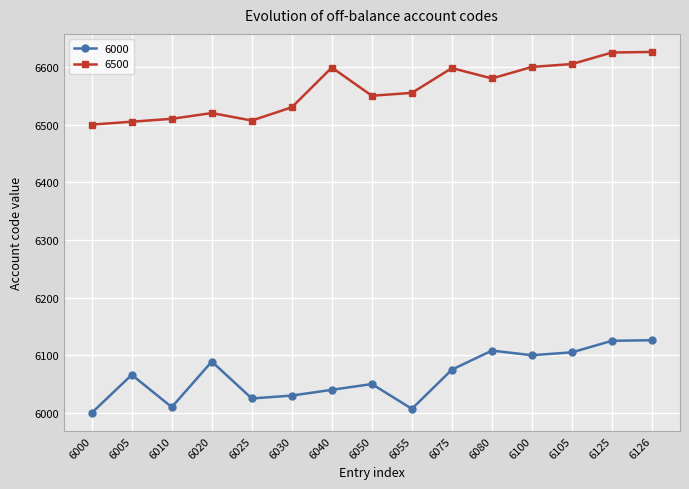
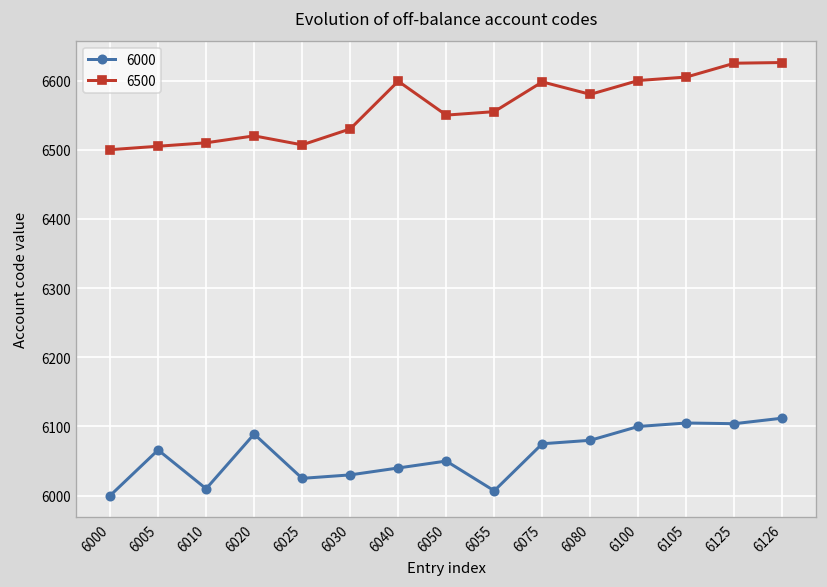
6000, 6080: 6110 -> 6080
6000, 6125: 6130 -> 6100
6000, 6126: 6130 -> 6110
